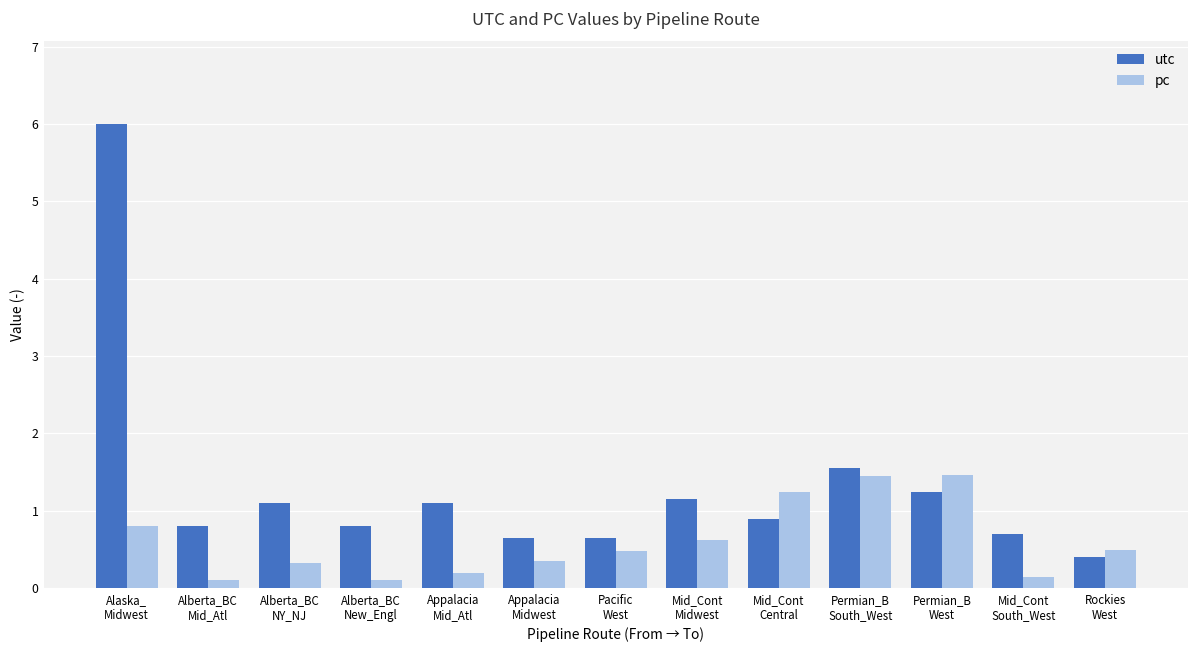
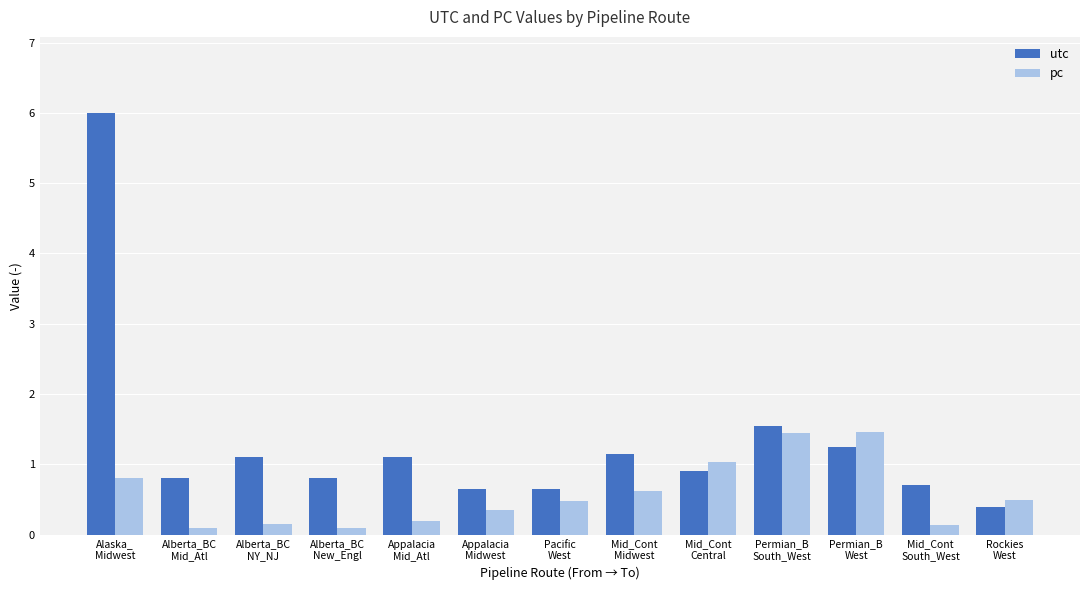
pc, Alberta_BC NY_NJ: 0.3 -> 0.2
pc, Mid_Cont Central: 1.2 -> 1.0
